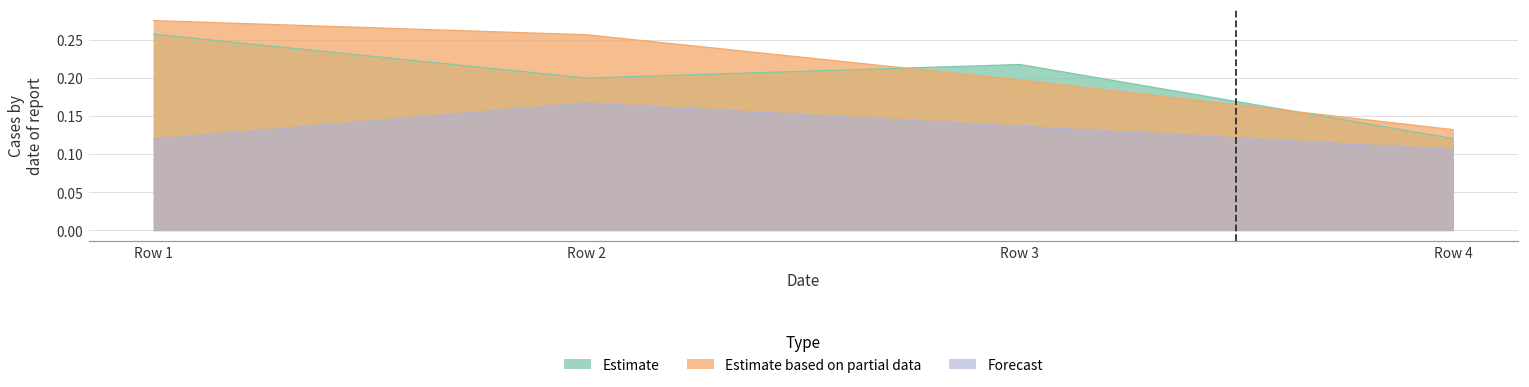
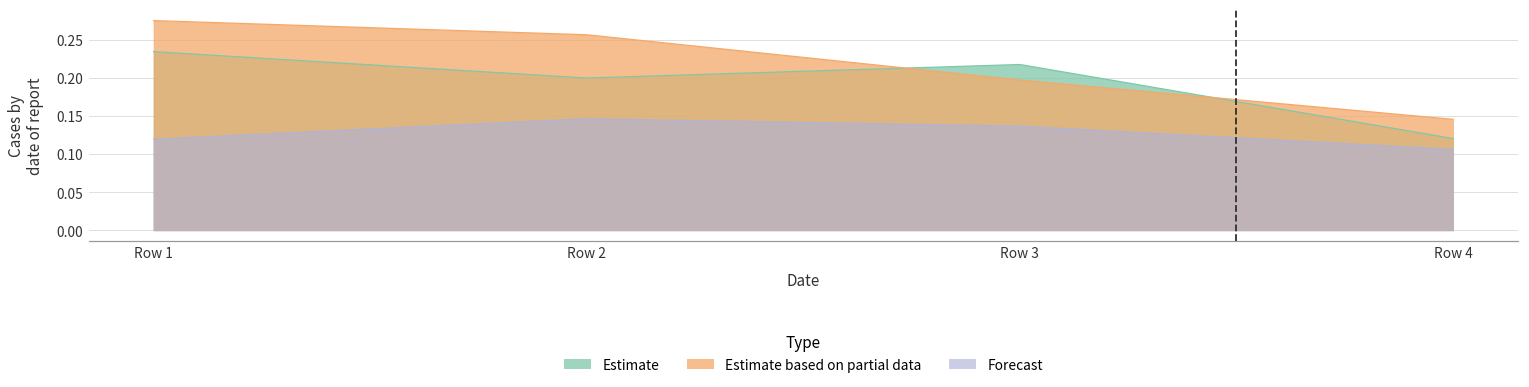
Estimate, Row 1: 0.26 -> 0.23
Forecast, Row 2: 0.17 -> 0.15
Estimate based on partial data, Row 4: 0.13 -> 0.15
